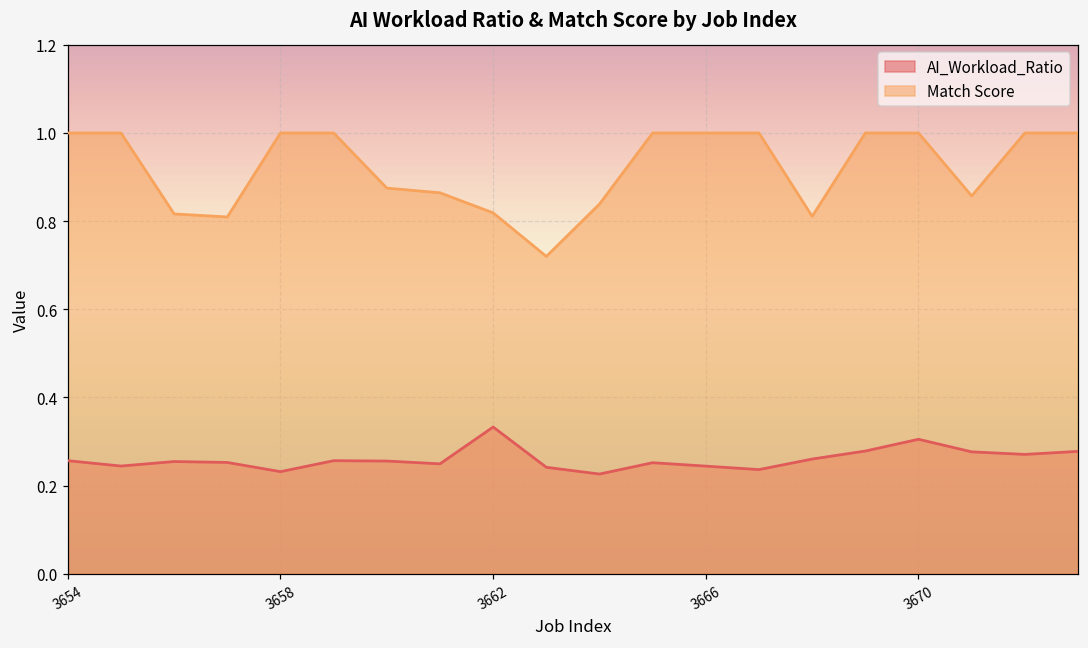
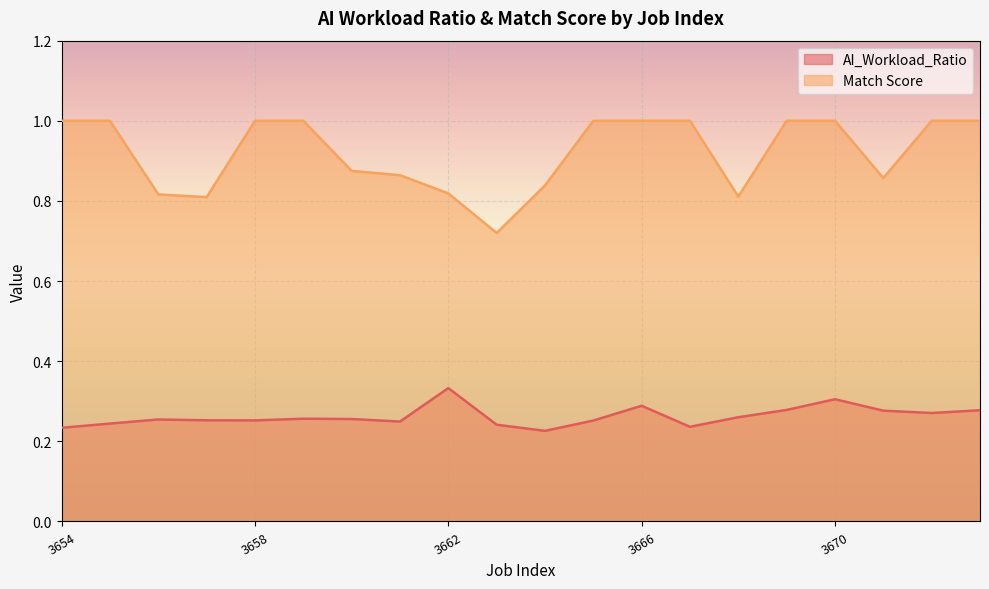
AI_Workload_Ratio, 3654: 0.26 -> 0.23
AI_Workload_Ratio, 3658: 0.23 -> 0.25
AI_Workload_Ratio, 3666: 0.24 -> 0.29
